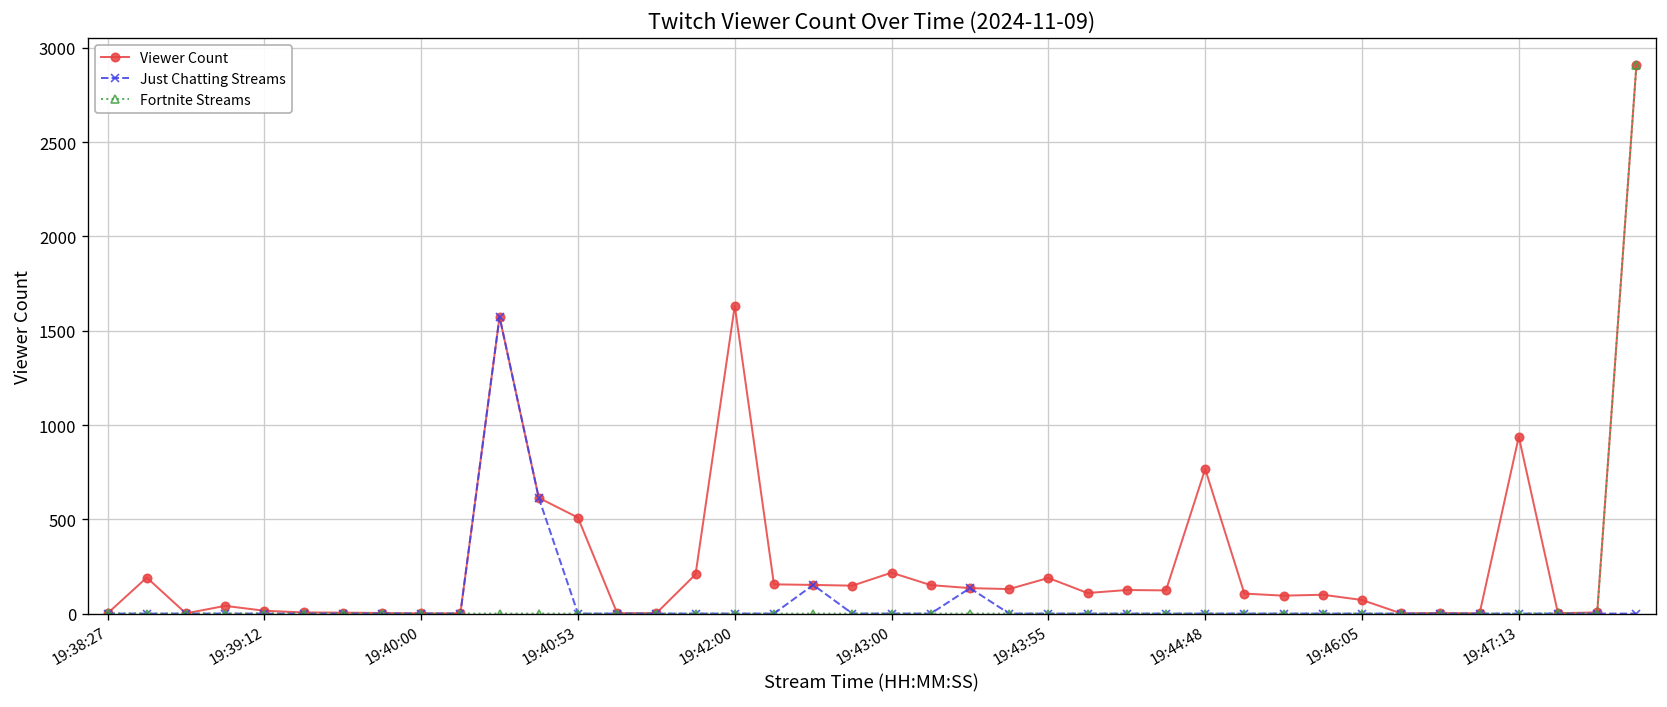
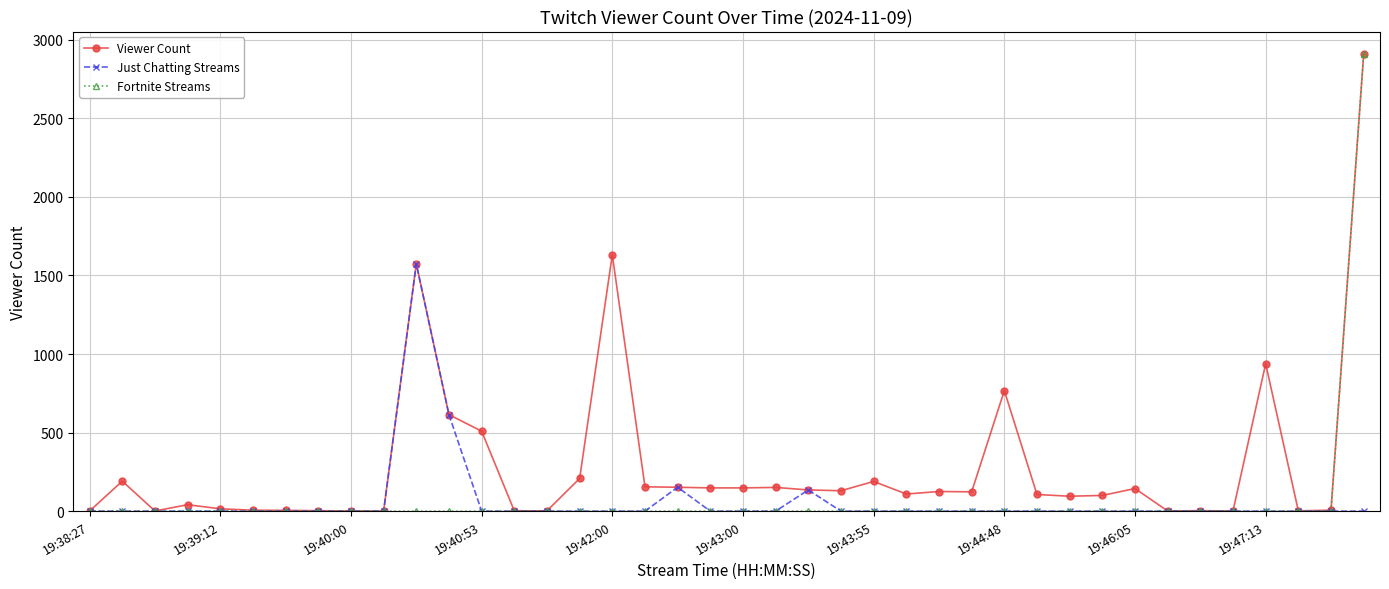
Viewer Count, 19:43:00: 220 -> 150
Viewer Count, 19:46:05: 70 -> 140
